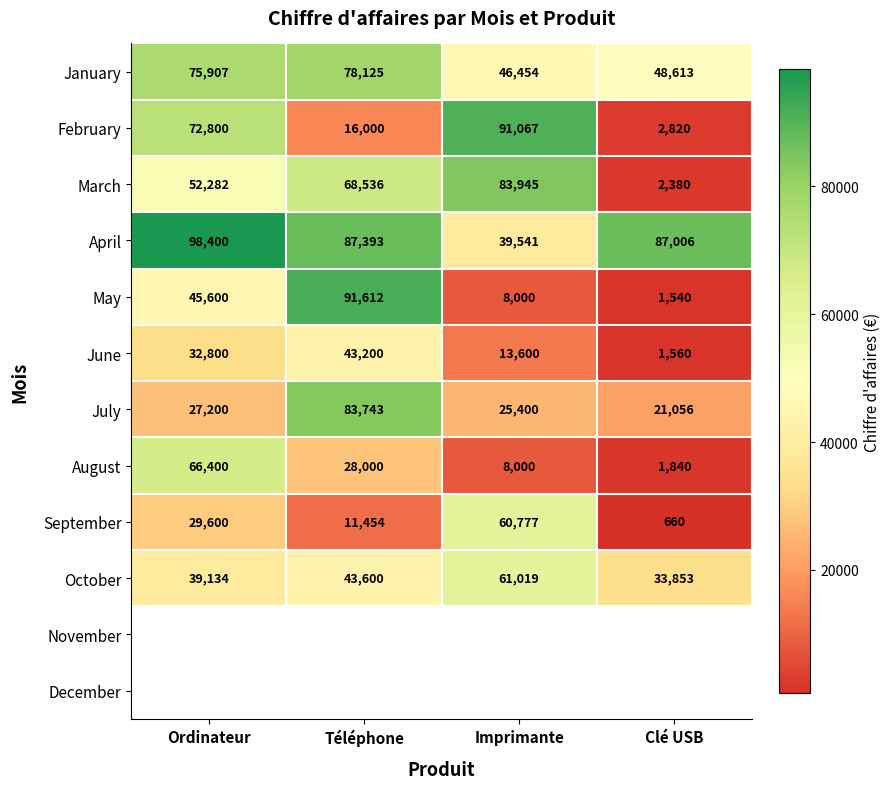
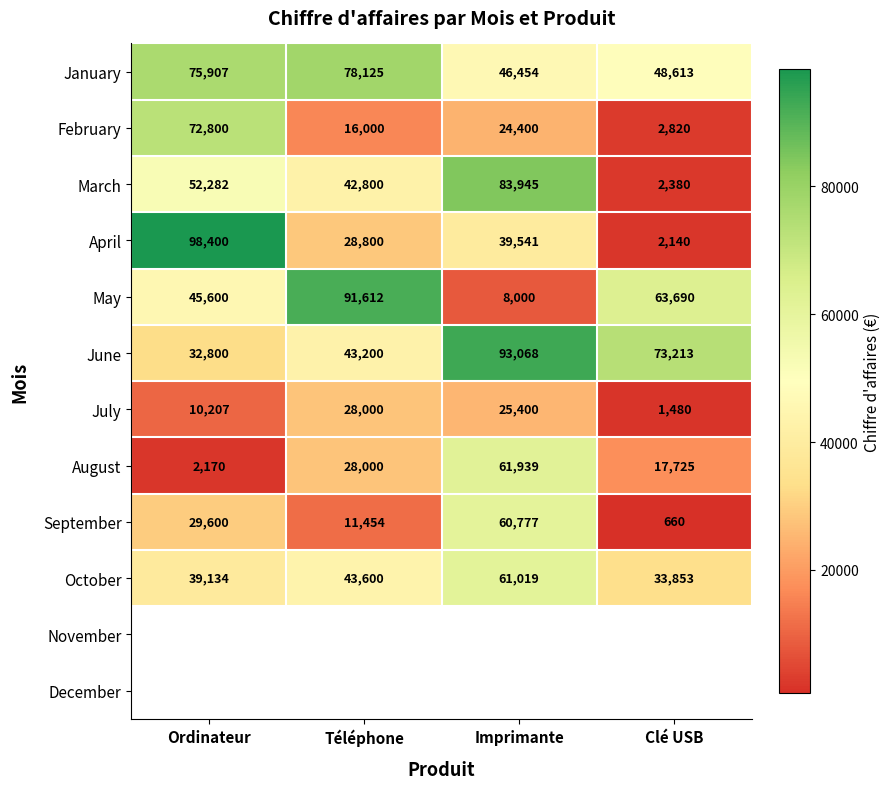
February, Imprimante: 91,067 -> 24,400
March, Téléphone: 68,536 -> 42,800
April, Téléphone: 87,393 -> 28,800
April, Clé USB: 87,006 -> 2,140
May, Clé USB: 1,540 -> 63,690
June, Imprimante: 13,600 -> 93,068
June, Clé USB: 1,560 -> 73,213
July, Ordinateur: 27,200 -> 10,207
July, Téléphone: 83,743 -> 28,000
July, Clé USB: 21,056 -> 1,480
August, Ordinateur: 66,400 -> 2,170
August, Imprimante: 8,000 -> 61,939
August, Clé USB: 1,840 -> 17,725
